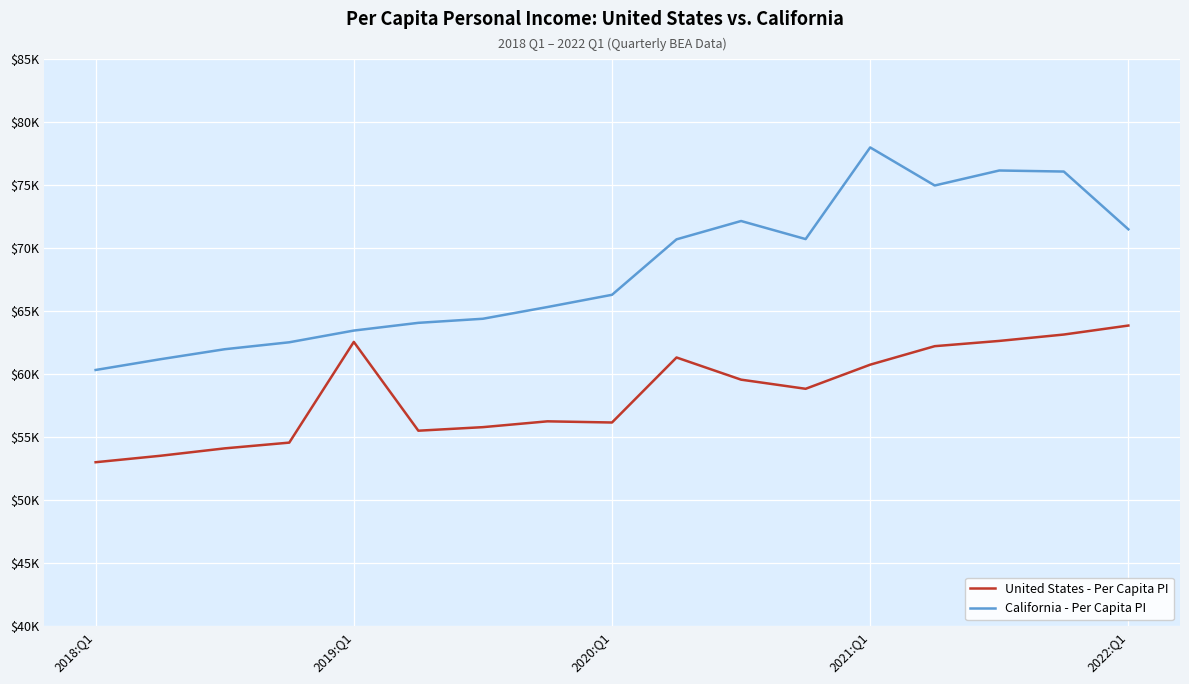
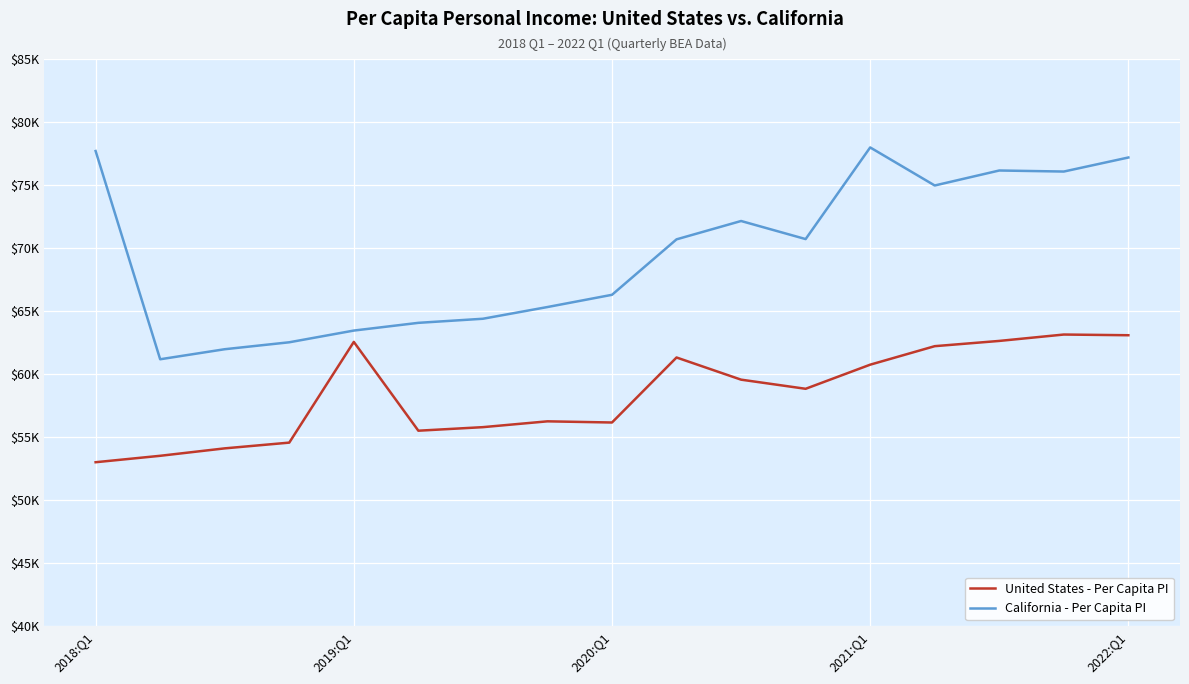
California - Per Capita PI, 2018:Q1: $60300 -> $77700
United States - Per Capita PI, 2022:Q1: $63900 -> $63100
California - Per Capita PI, 2022:Q1: $71500 -> $77200
